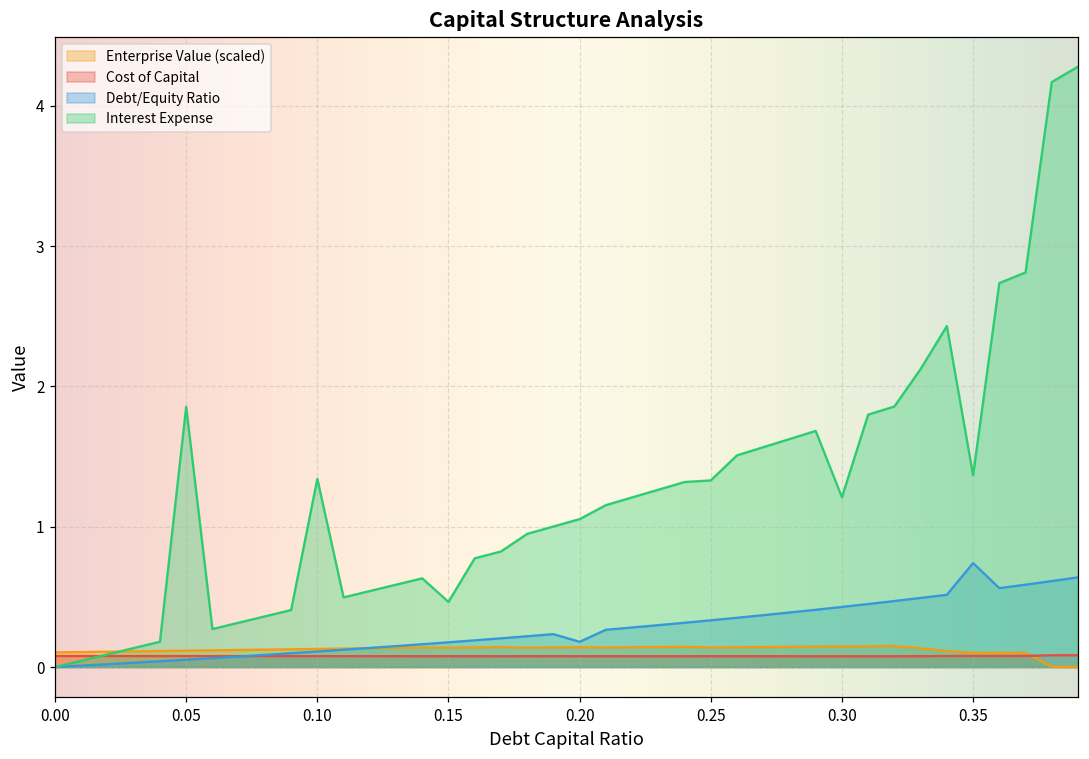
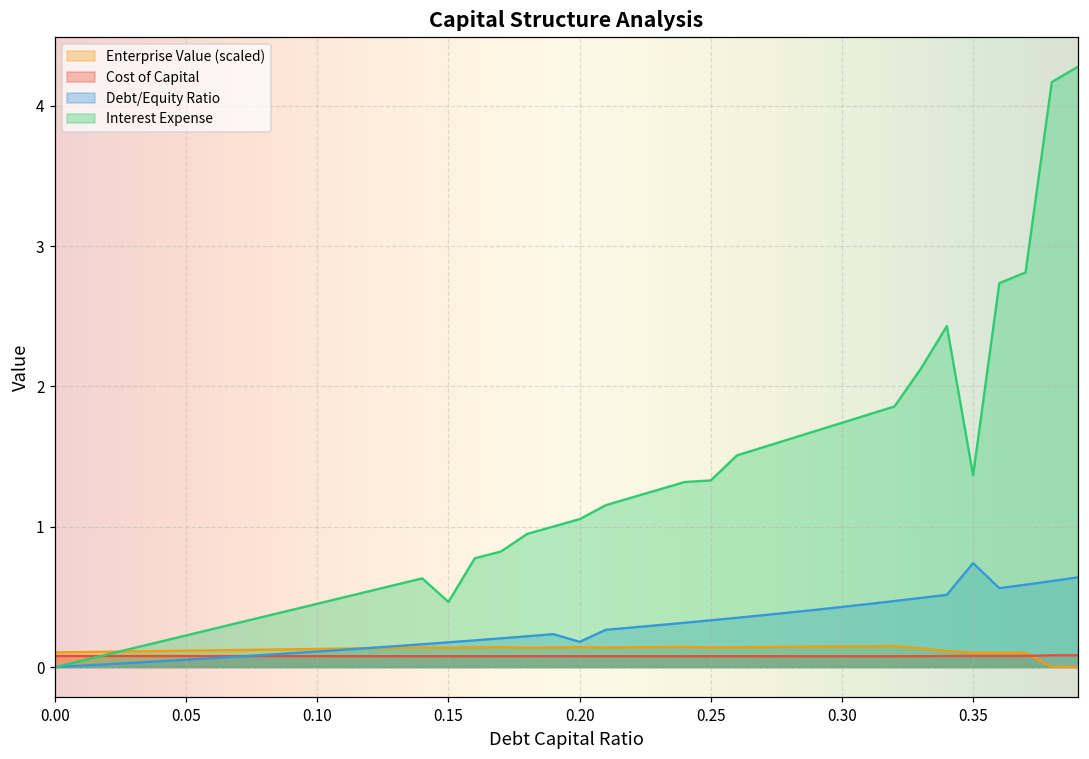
Interest Expense, 0.05: 1.85 -> 0.23
Interest Expense, 0.10: 1.34 -> 0.45
Interest Expense, 0.30: 1.21 -> 1.74
